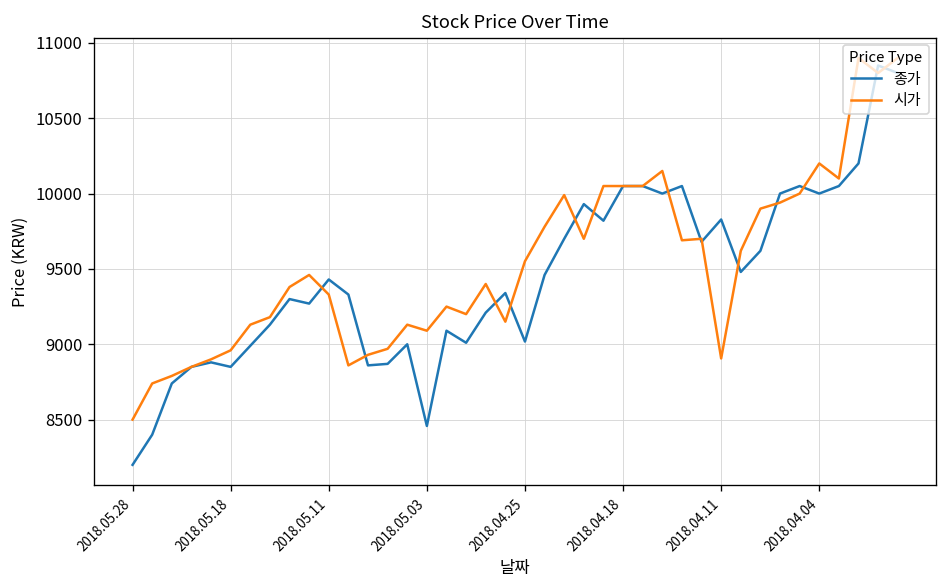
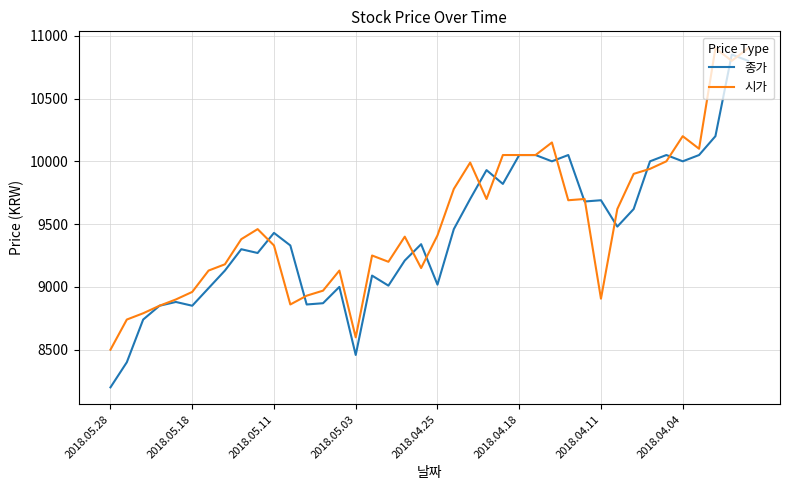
시가, 2018.05.03: 9090 -> 8600
시가, 2018.04.25: 9550 -> 9410
종가, 2018.04.11: 9830 -> 9690
